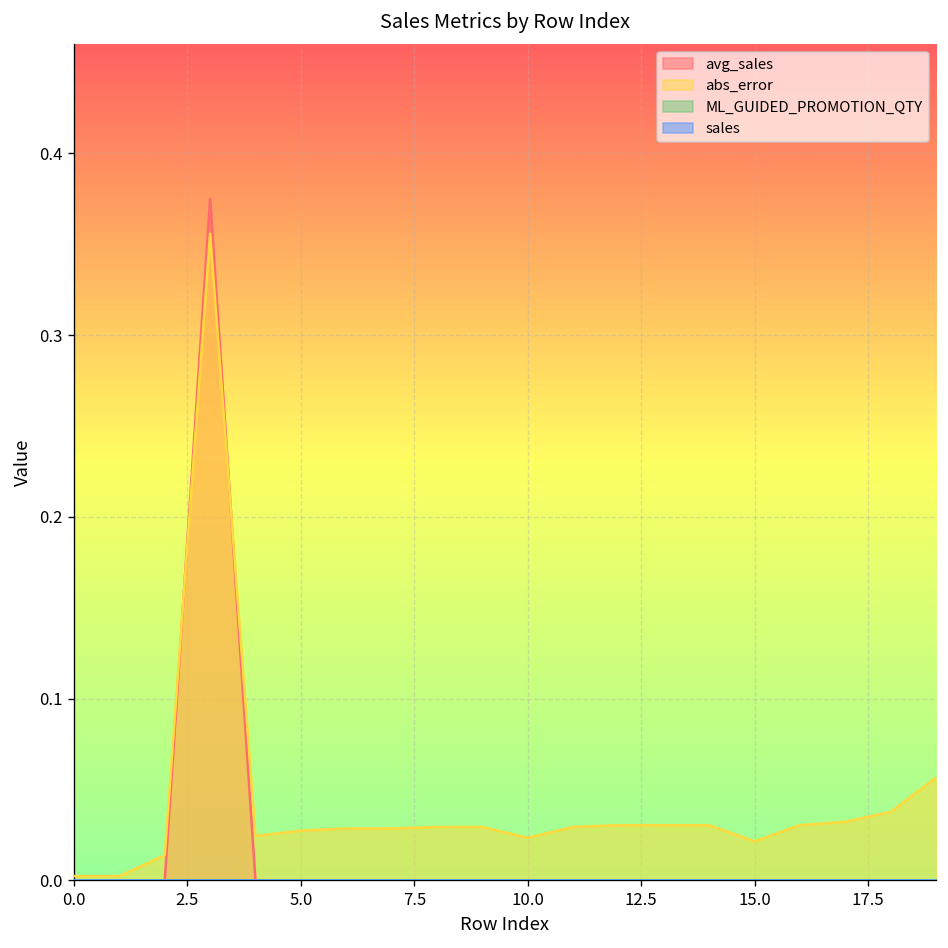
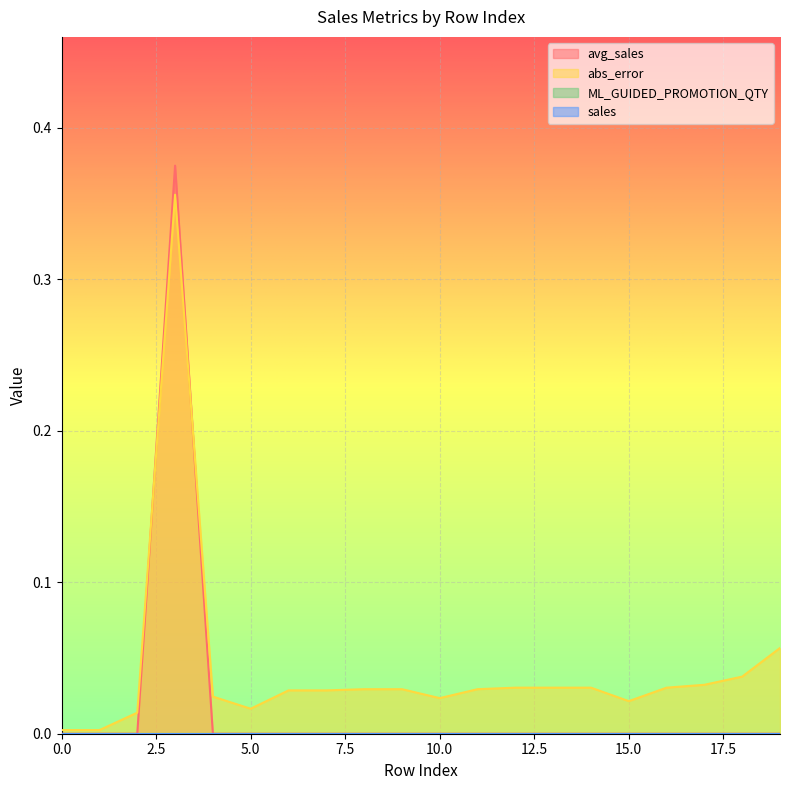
abs_error, 5.0: 0.027 -> 0.017
